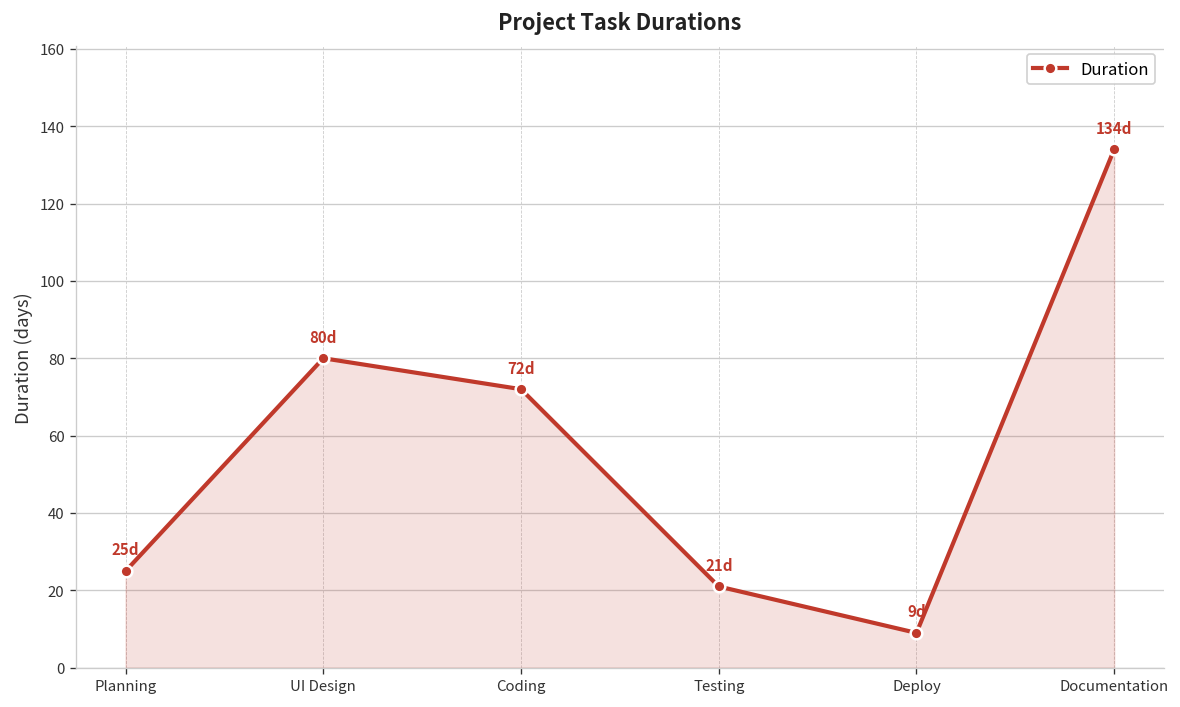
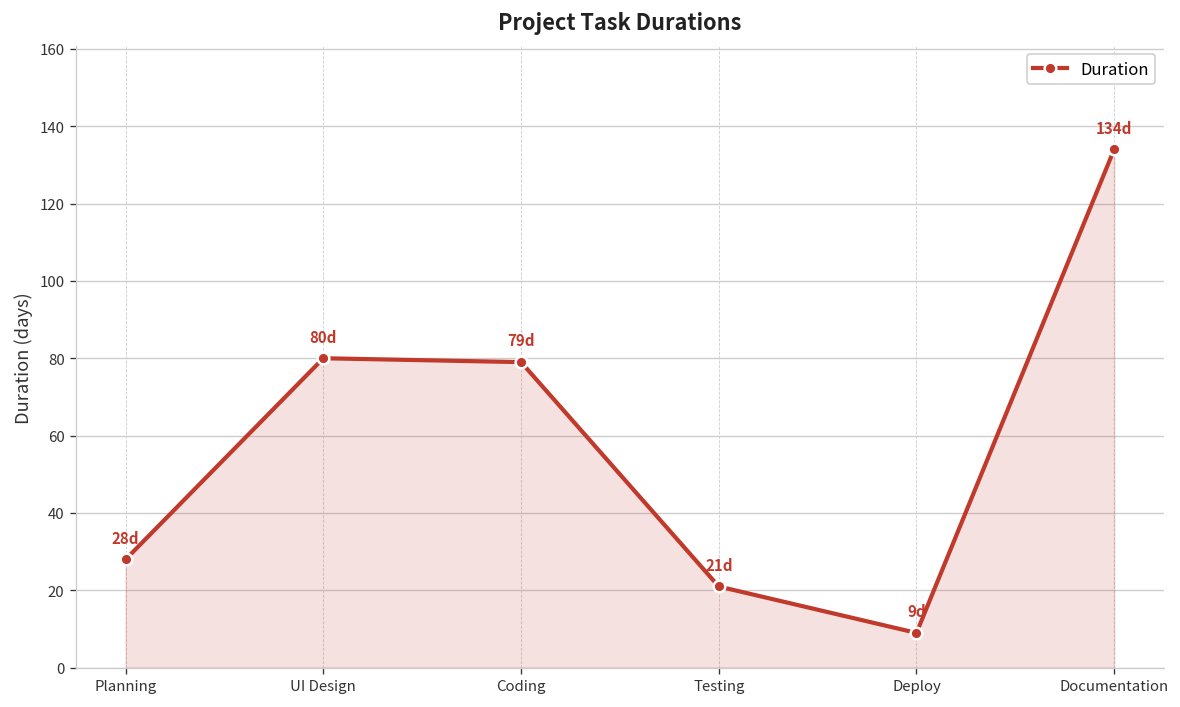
Planning: 25d -> 28d
Coding: 72d -> 79d
